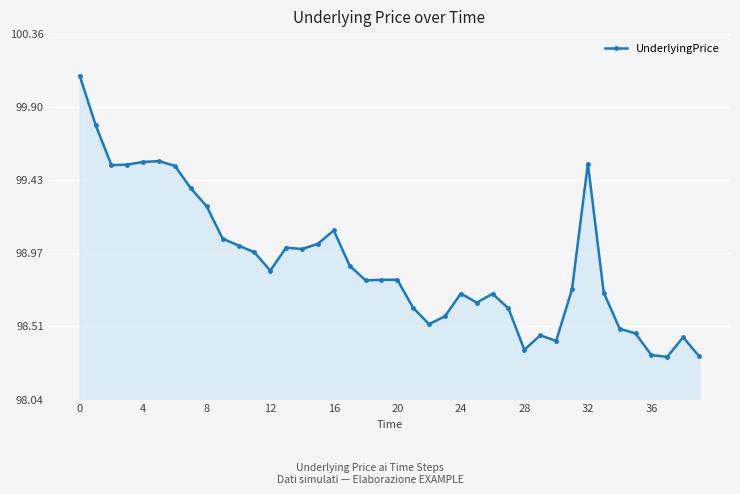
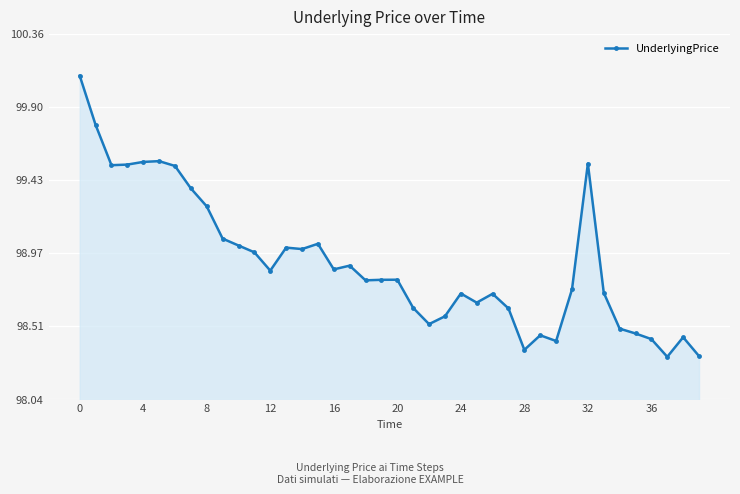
16: 99.11 -> 98.86
36: 98.32 -> 98.42
